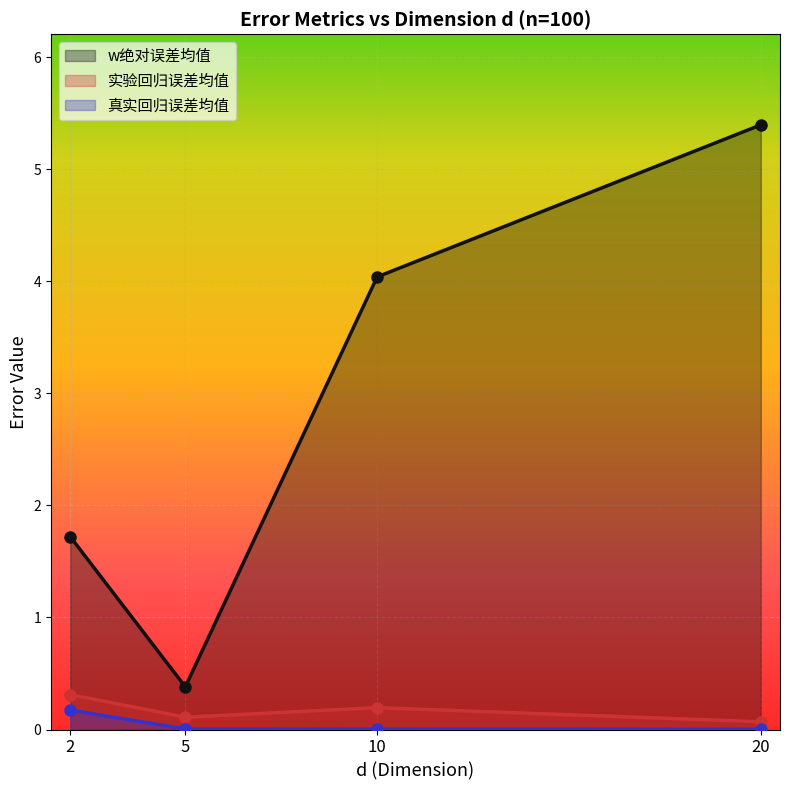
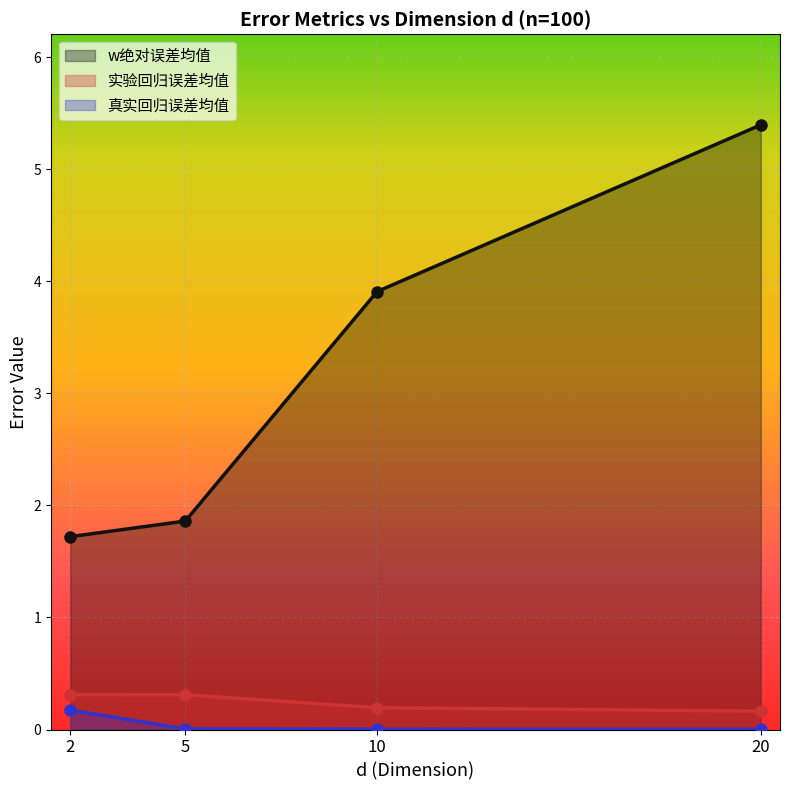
w绝对误差均值, 5: 0.38 -> 1.86
实验回归误差均值, 5: 0.11 -> 0.31
w绝对误差均值, 10: 4.04 -> 3.91
实验回归误差均值, 20: 0.07 -> 0.16
